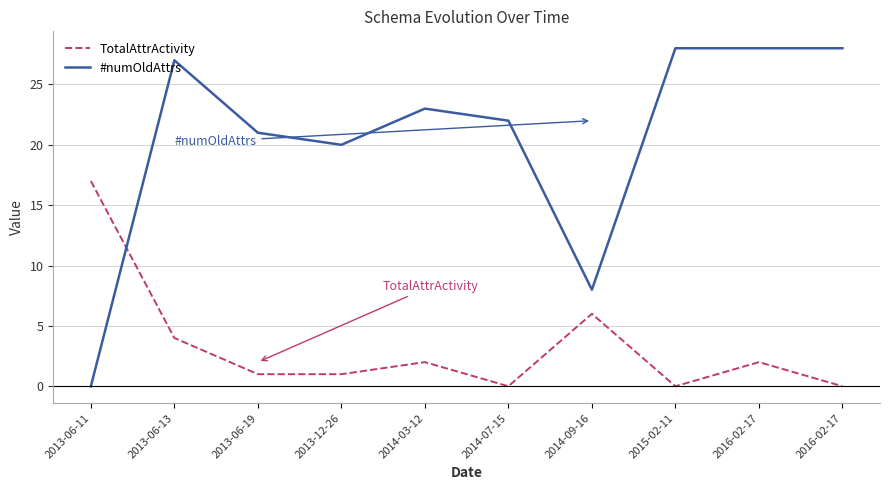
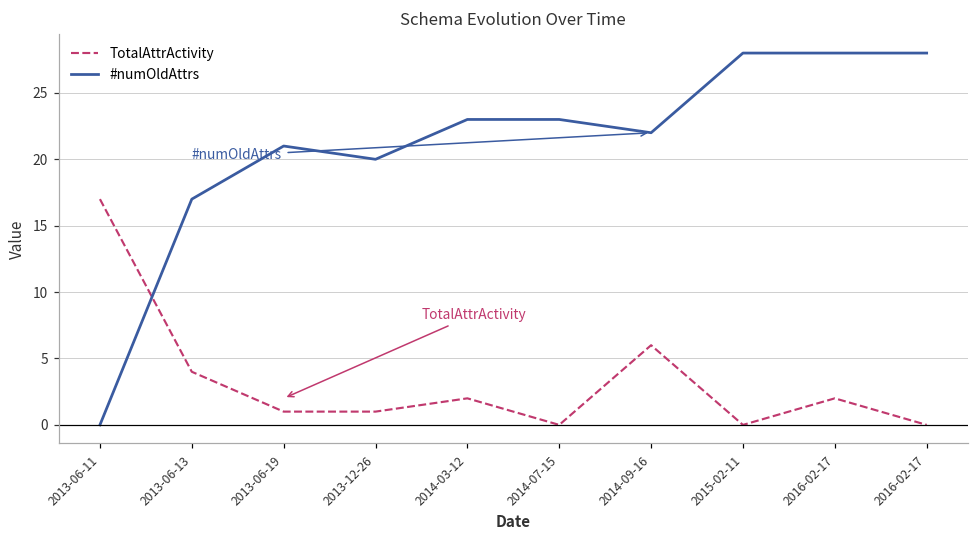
#numOldAttrs, 2013-06-13: 27 -> 17
#numOldAttrs, 2014-07-15: 22 -> 23
#numOldAttrs, 2014-09-16: 8 -> 22
